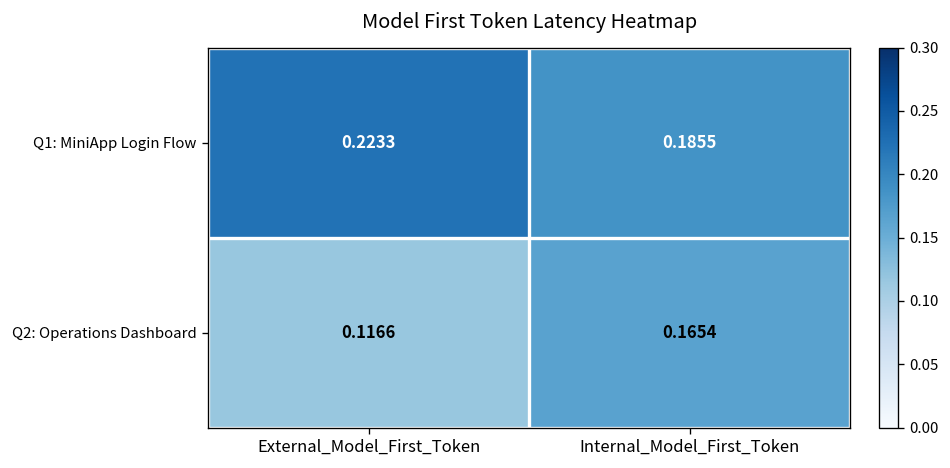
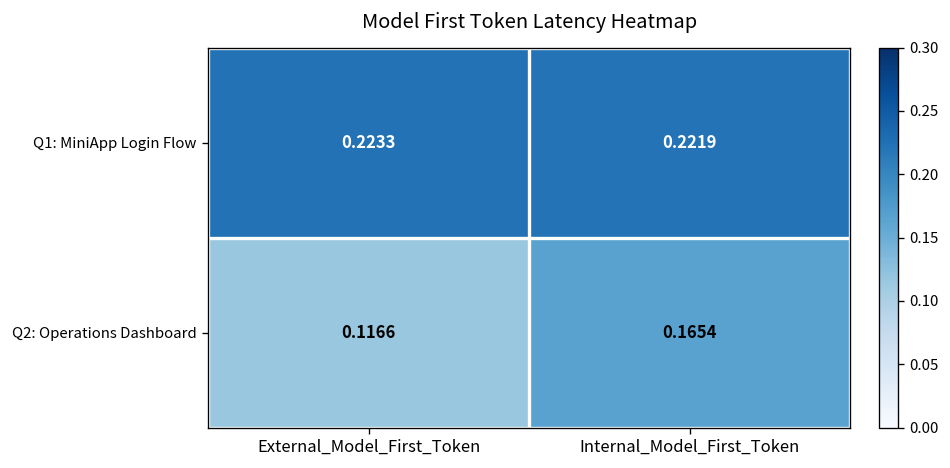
Q1: MiniApp Login Flow, Internal_Model_First_Token: 0.1855 -> 0.2219
